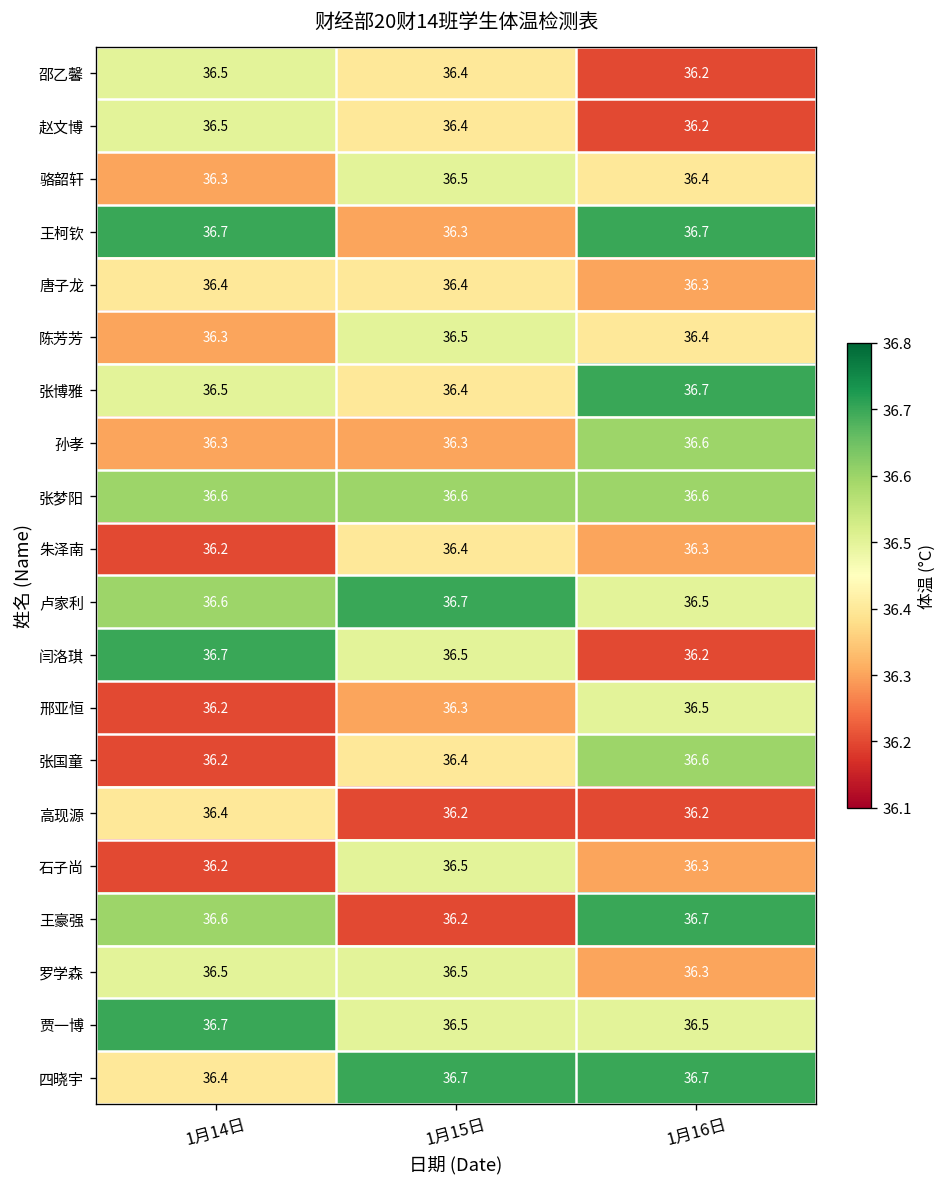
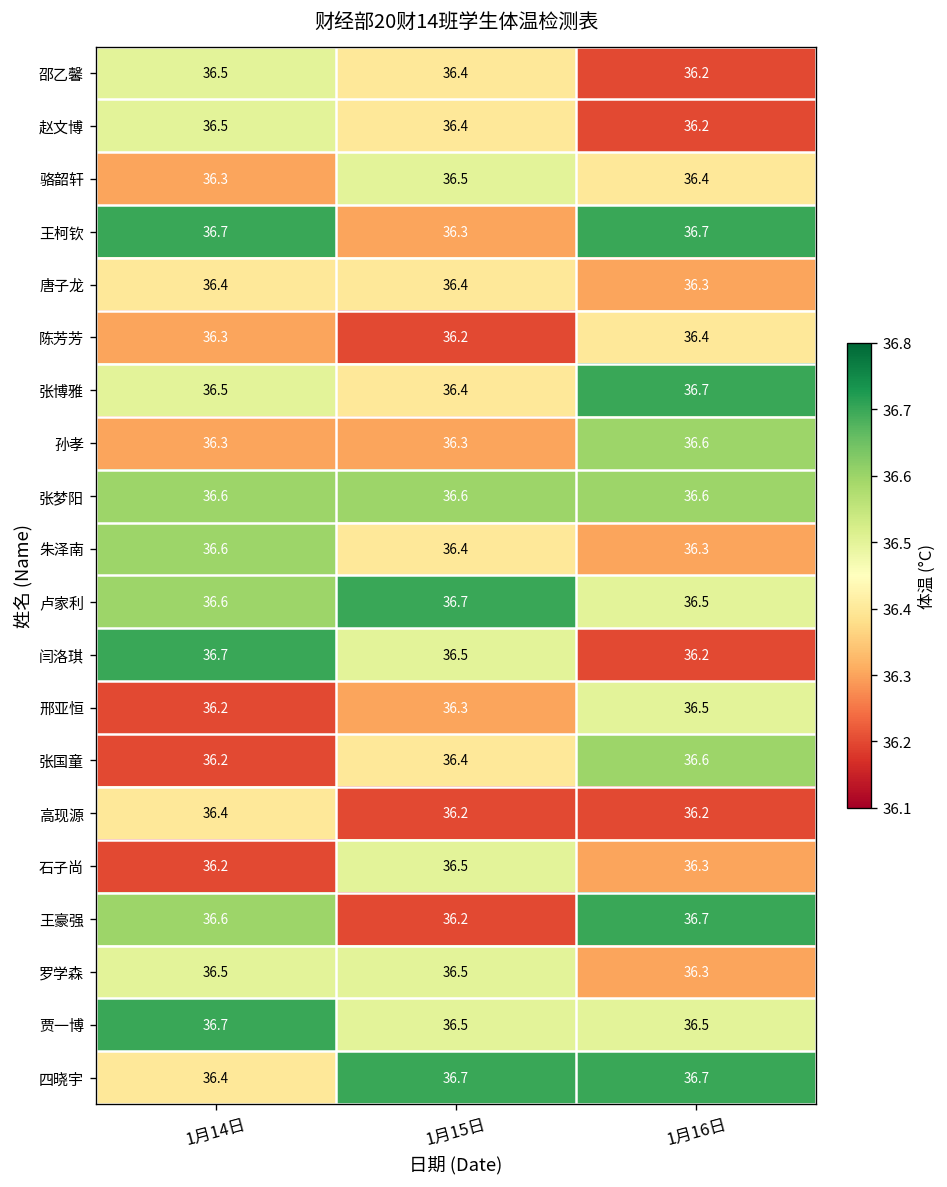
陈芳芳, 1月15日: 36.5 -> 36.2
朱泽南, 1月14日: 36.2 -> 36.6
